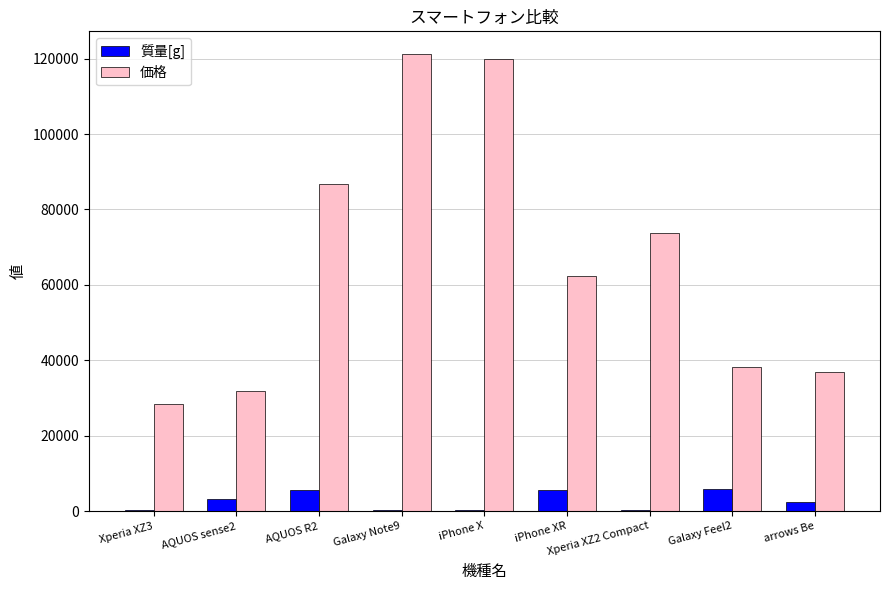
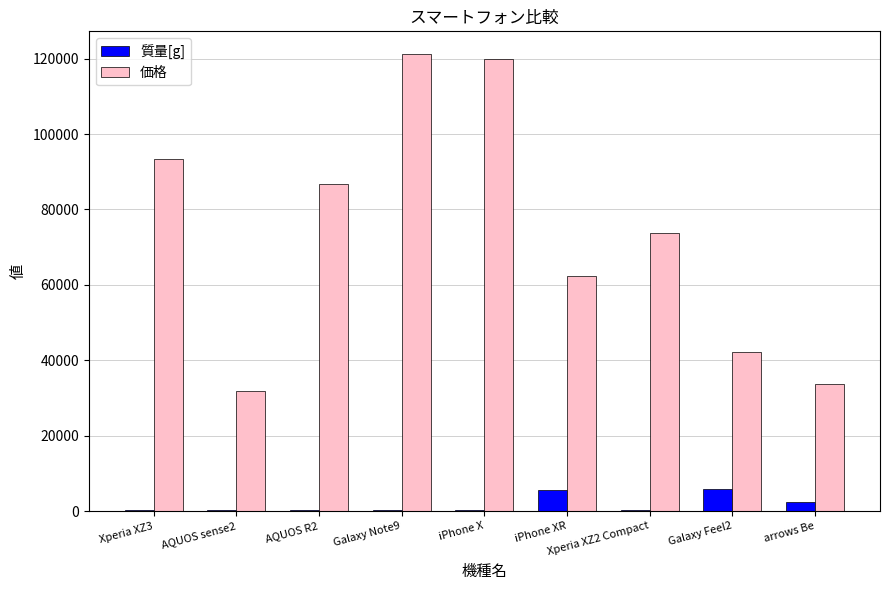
価格, Xperia XZ3: 28000 -> 93000
質量[g], AQUOS sense2: 3000 -> 0
質量[g], AQUOS R2: 5000 -> 0
価格, Galaxy Feel2: 38000 -> 42000
価格, arrows Be: 37000 -> 34000
